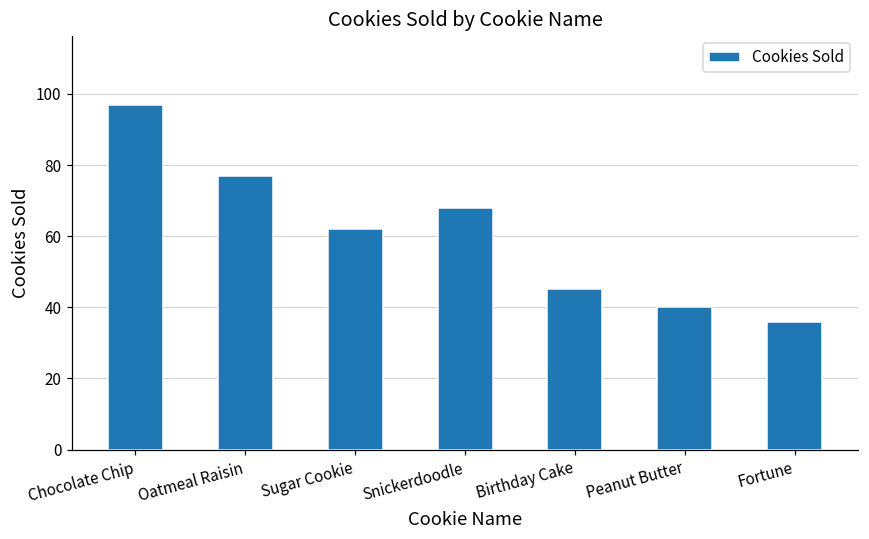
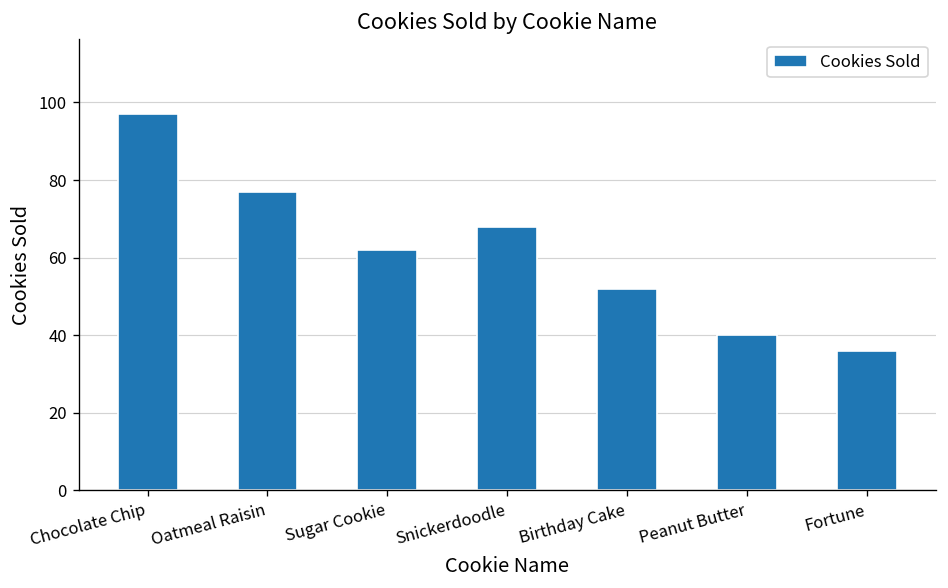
Birthday Cake: 45 -> 52
